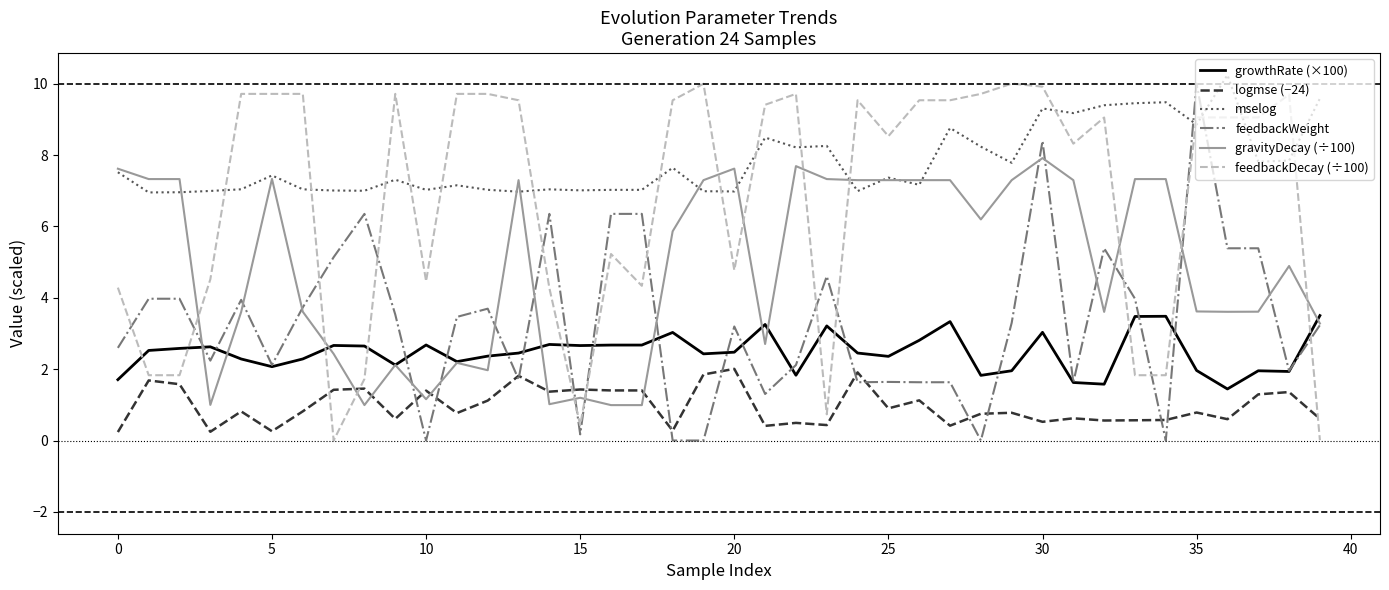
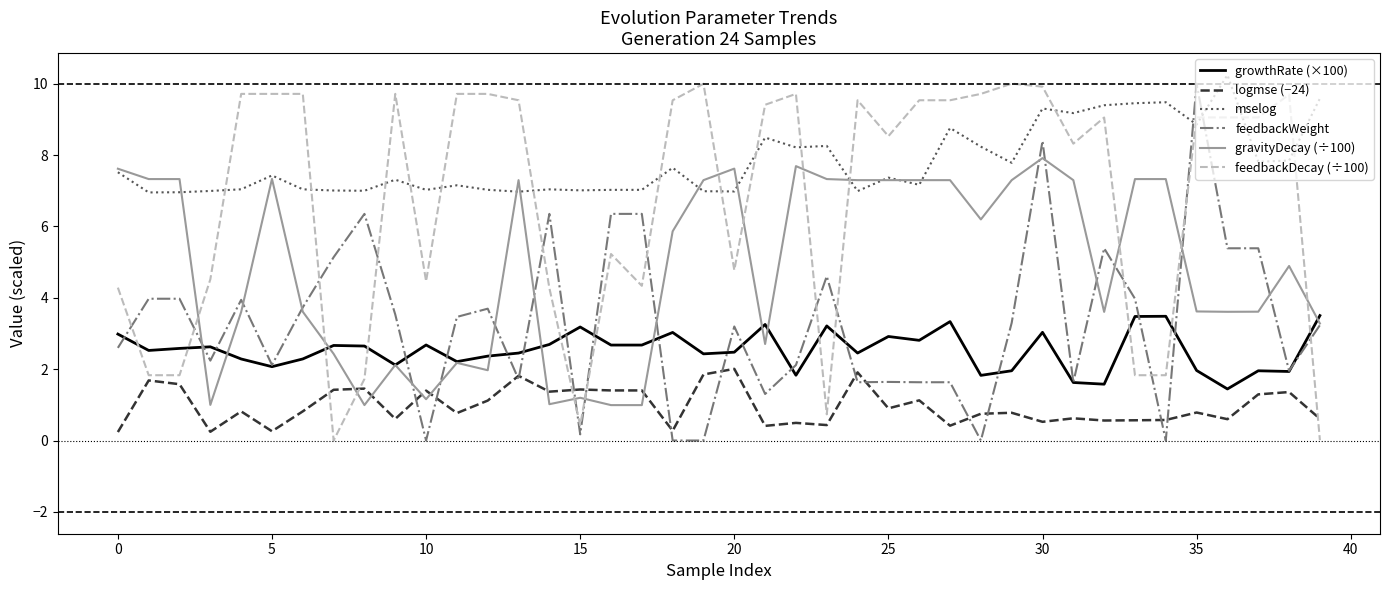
growthRate (×100), 0: 1.7 -> 3.0
growthRate (×100), 15: 2.7 -> 3.2
growthRate (×100), 25: 2.4 -> 2.9
